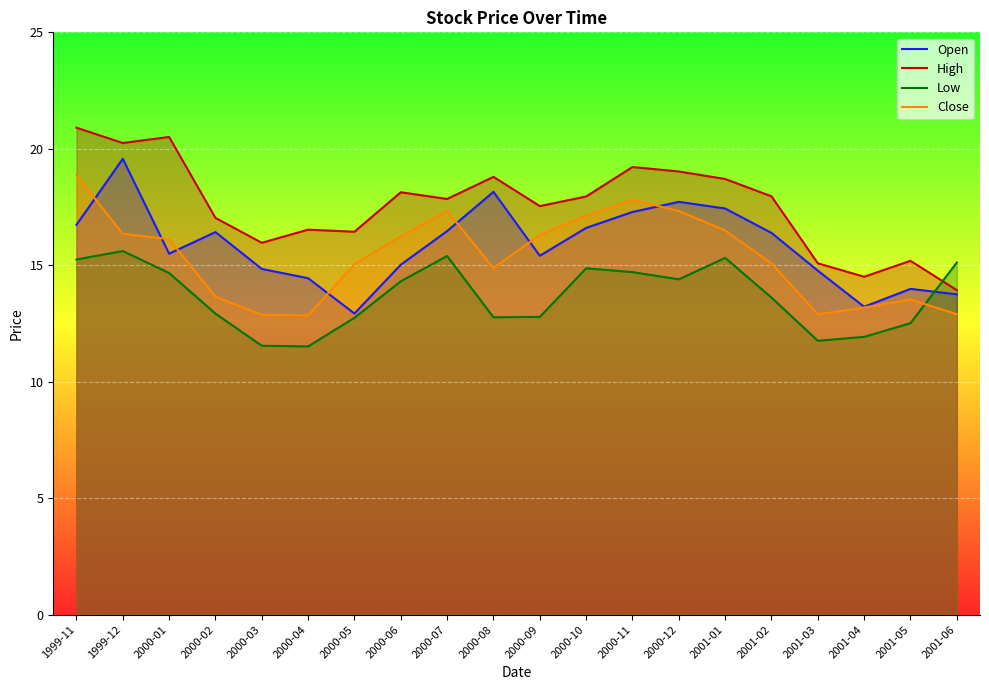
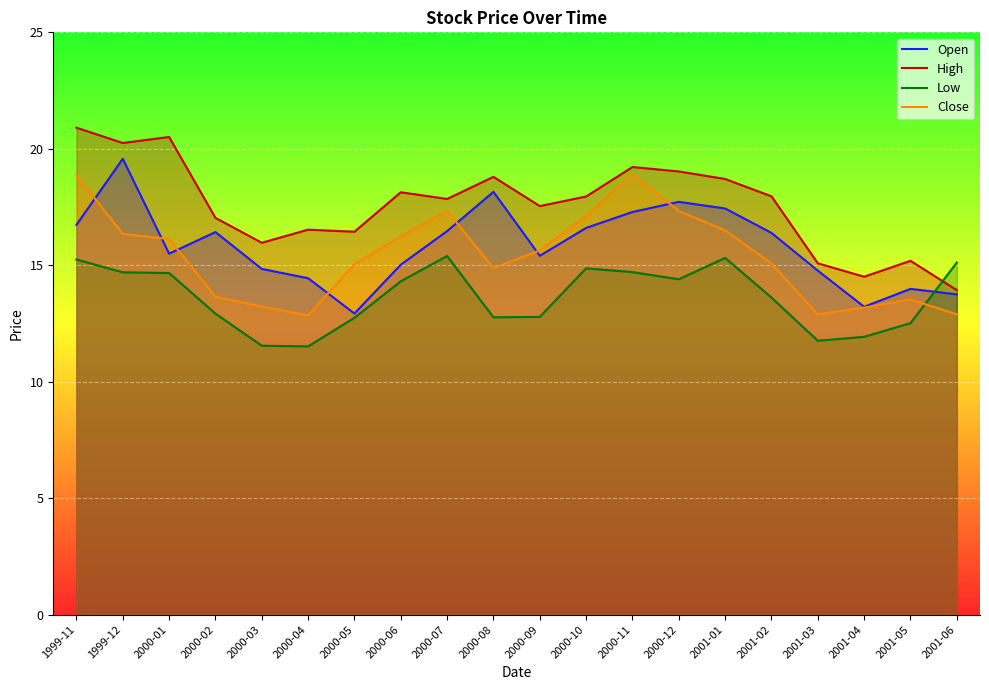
Low, 1999-12: 15.6 -> 14.7
Close, 2000-03: 12.9 -> 13.2
Close, 2000-09: 16.3 -> 15.6
Close, 2000-11: 17.8 -> 18.9
